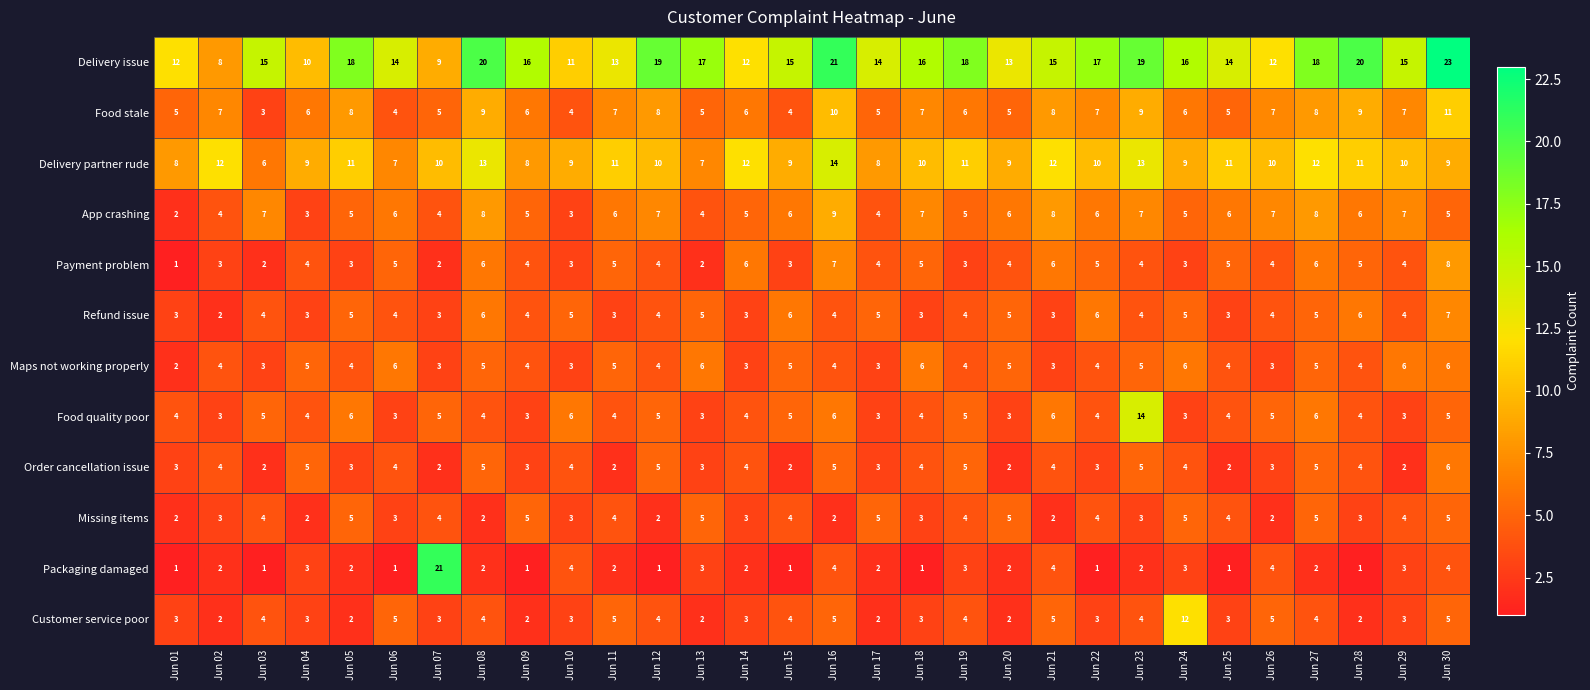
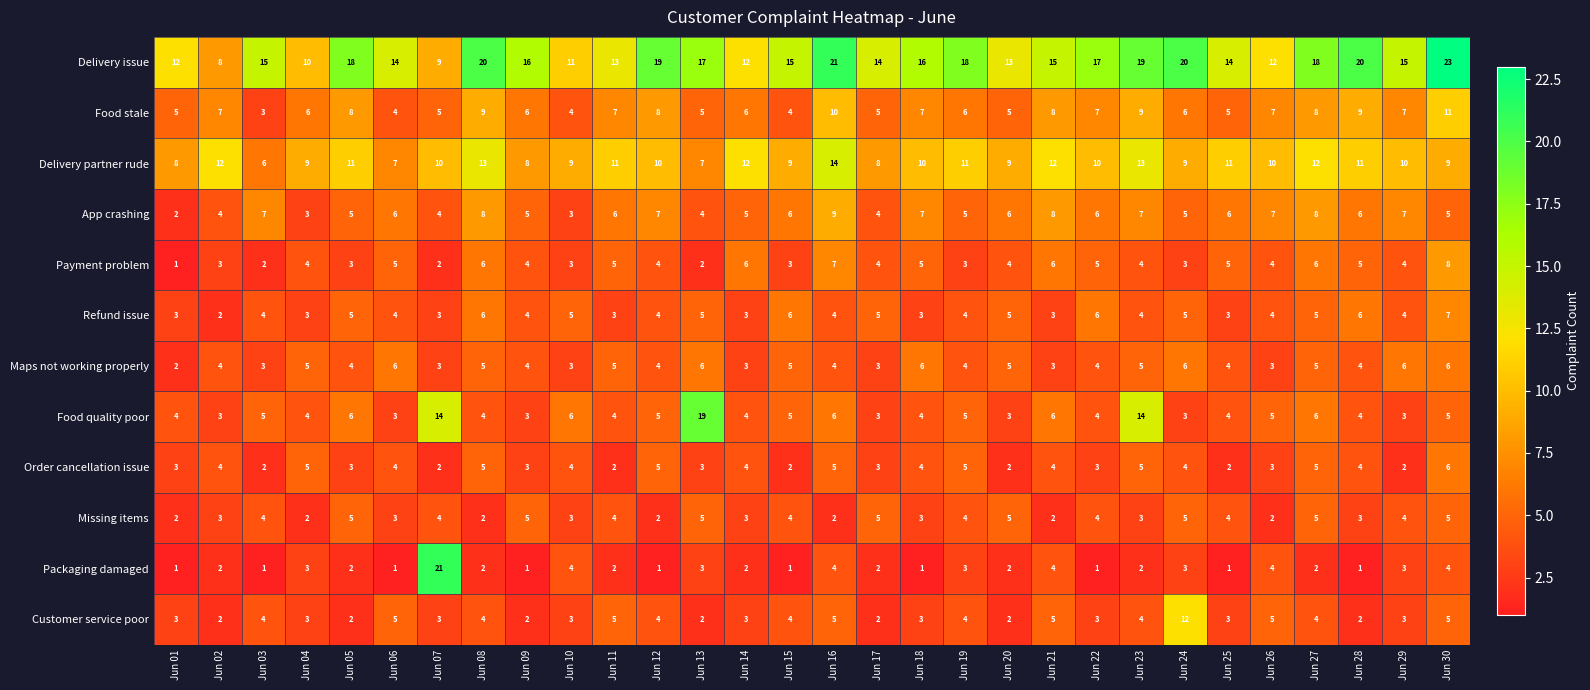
Delivery issue, Jun 24: 16 -> 20
Food quality poor, Jun 07: 5 -> 14
Food quality poor, Jun 13: 3 -> 19
